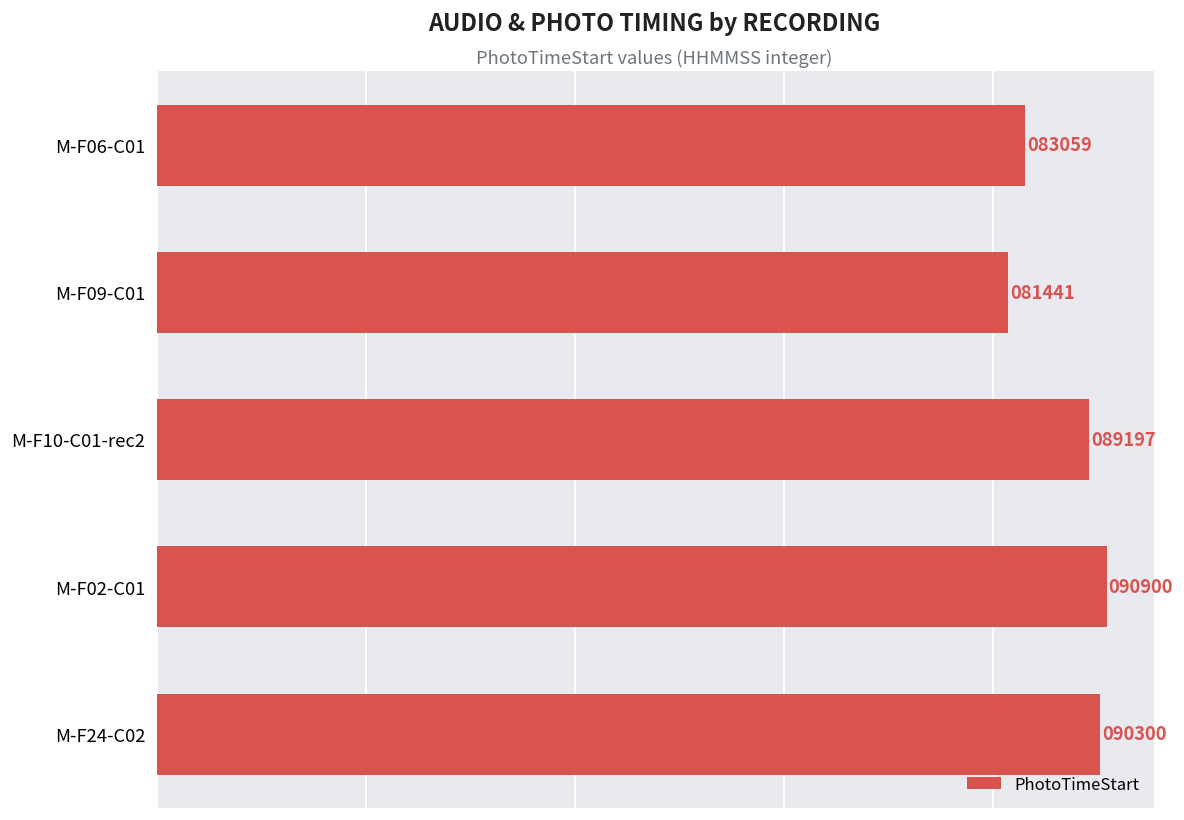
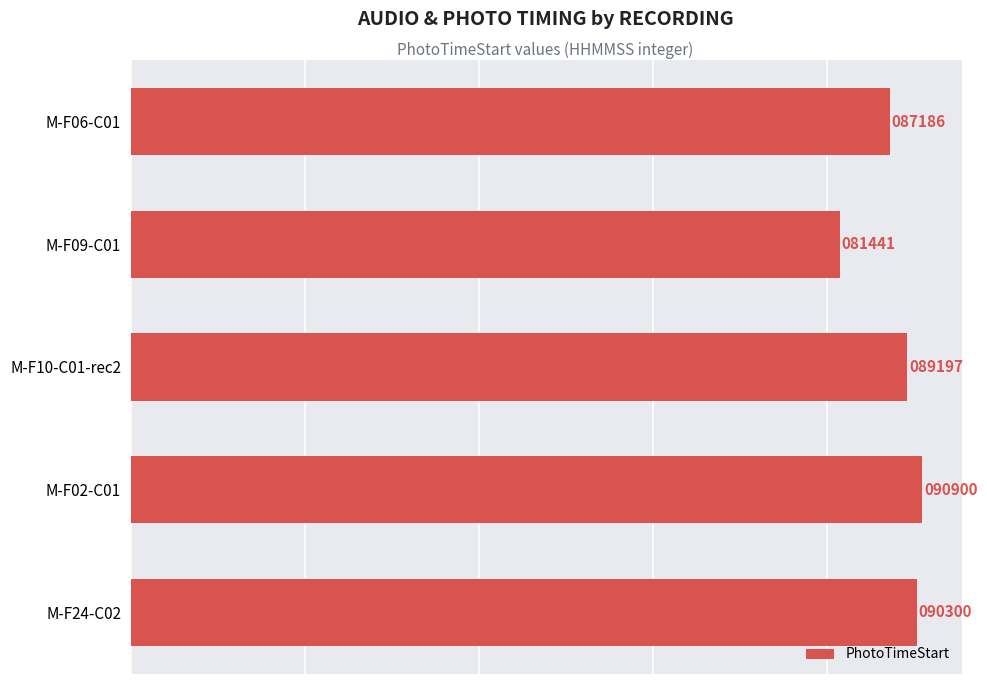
M-F06-C01: 083059 -> 087186
